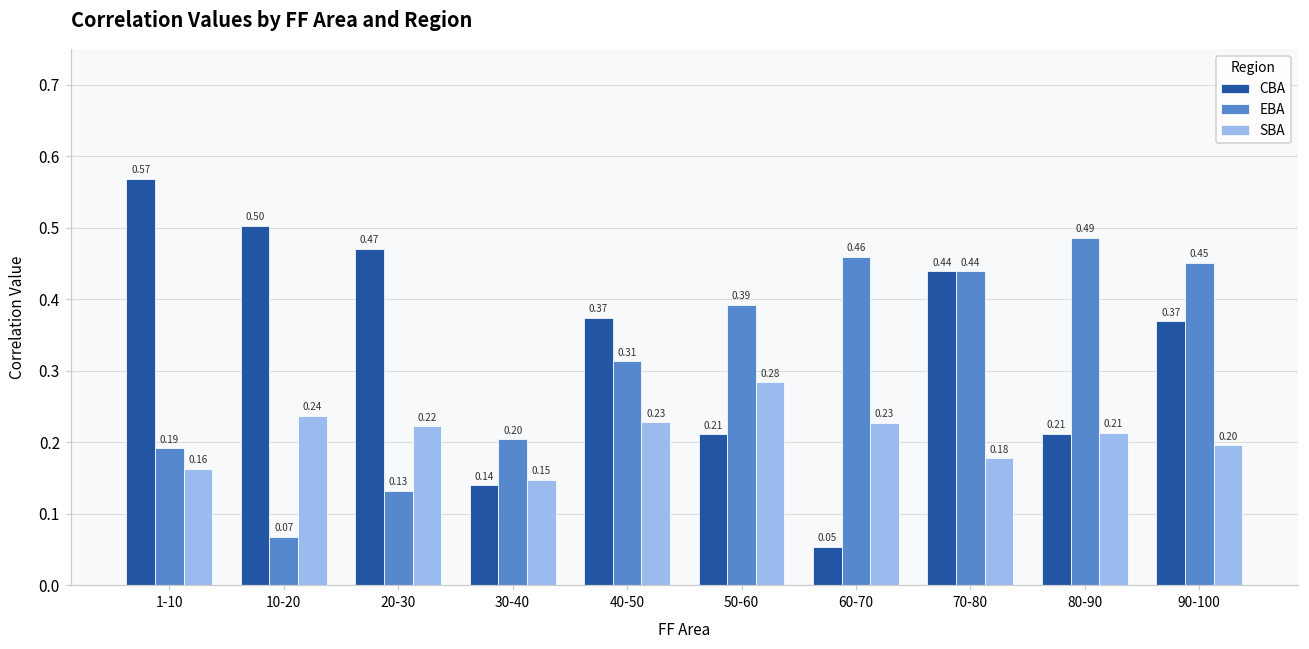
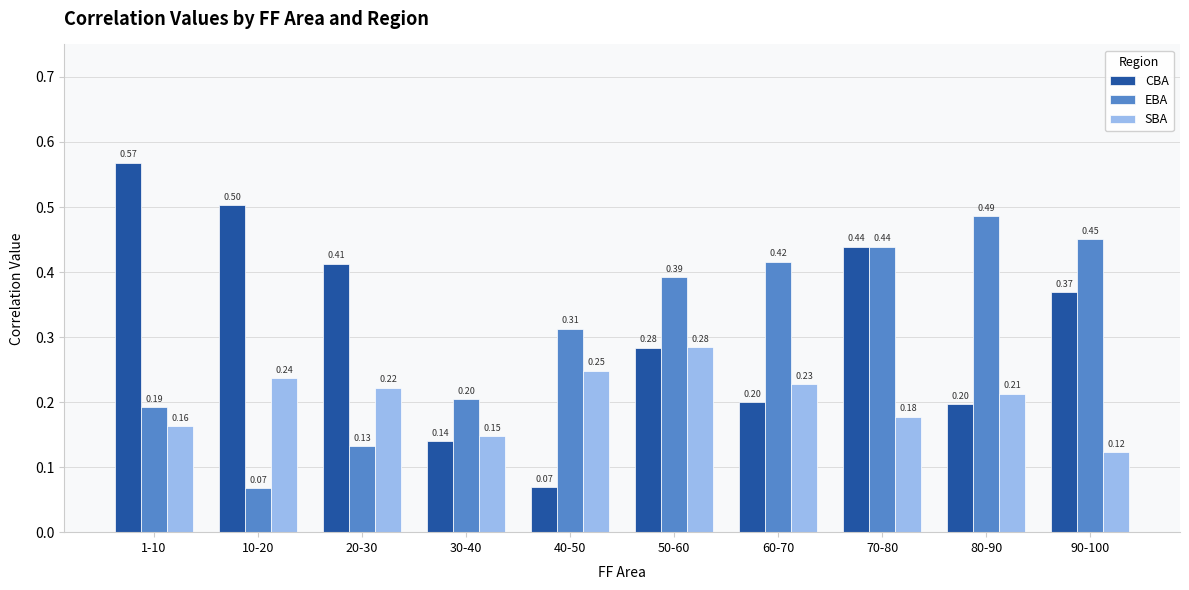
CBA, 20-30: 0.47 -> 0.41
CBA, 40-50: 0.37 -> 0.07
SBA, 40-50: 0.23 -> 0.25
CBA, 50-60: 0.21 -> 0.28
CBA, 60-70: 0.05 -> 0.20
EBA, 60-70: 0.46 -> 0.42
CBA, 80-90: 0.21 -> 0.20
SBA, 90-100: 0.20 -> 0.12
